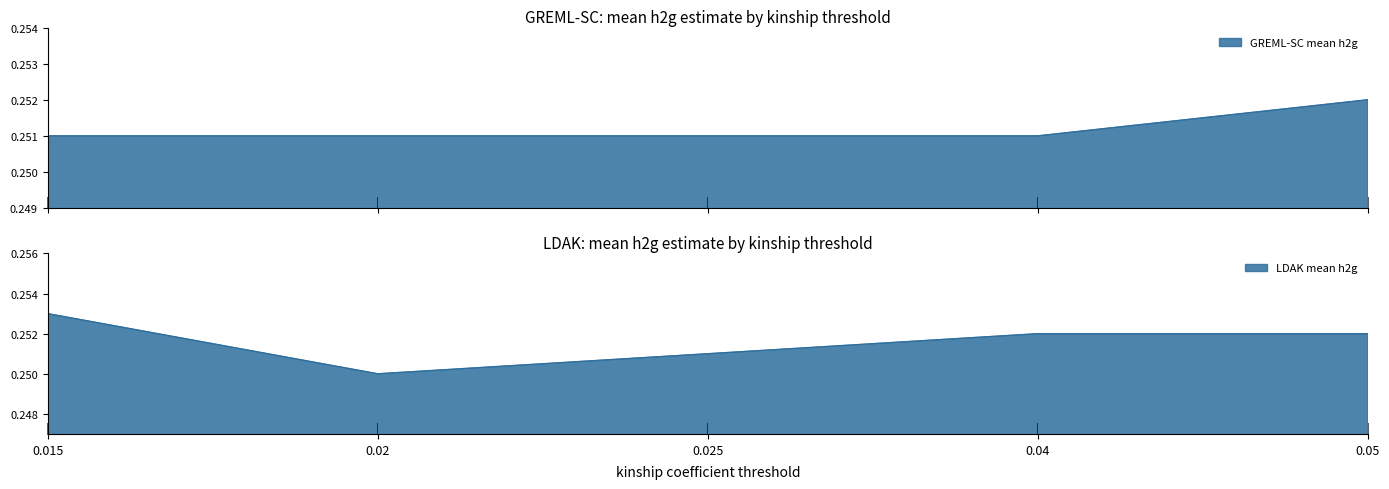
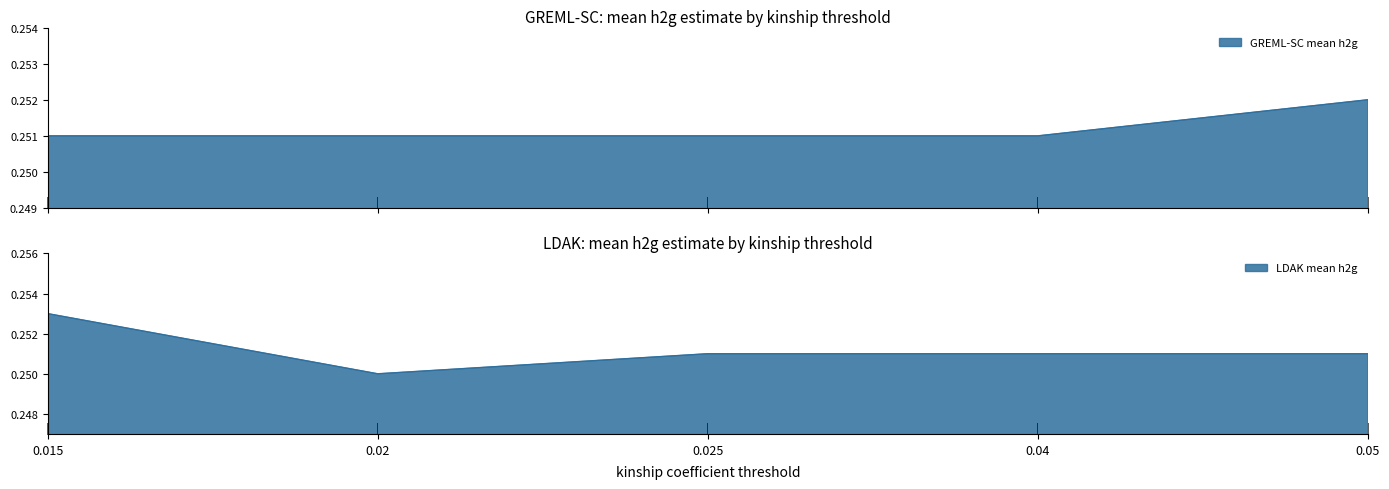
LDAK: mean h2g estimate by kinship threshold, 0.04: 0.252 -> 0.251
LDAK: mean h2g estimate by kinship threshold, 0.05: 0.252 -> 0.251
